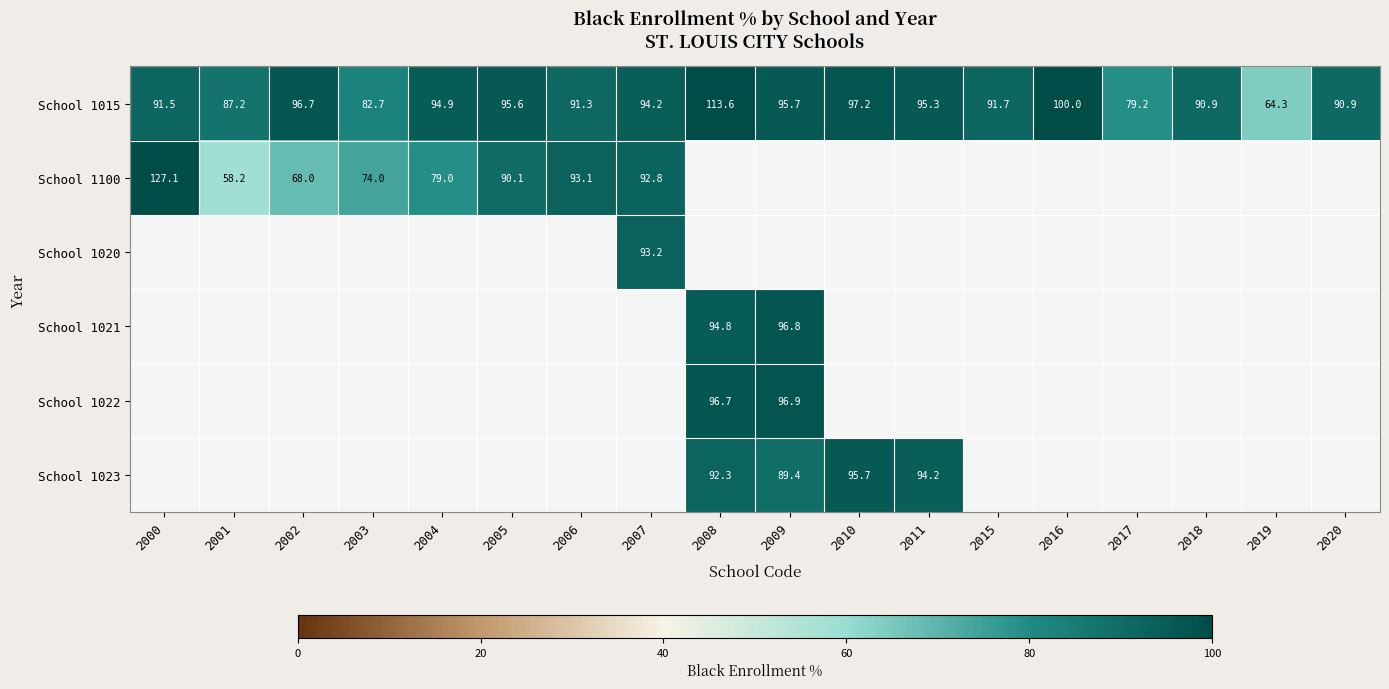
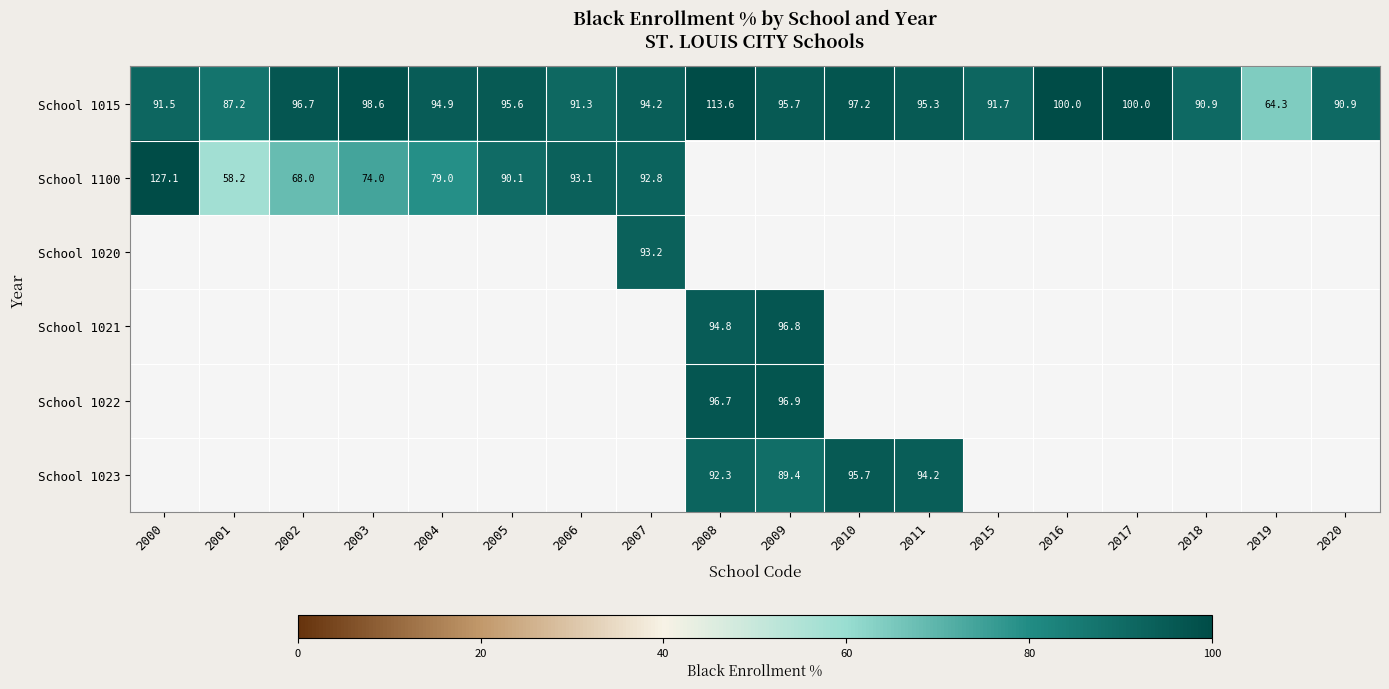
School 1015, 2003: 82.7 -> 98.6
School 1015, 2017: 79.2 -> 100.0
